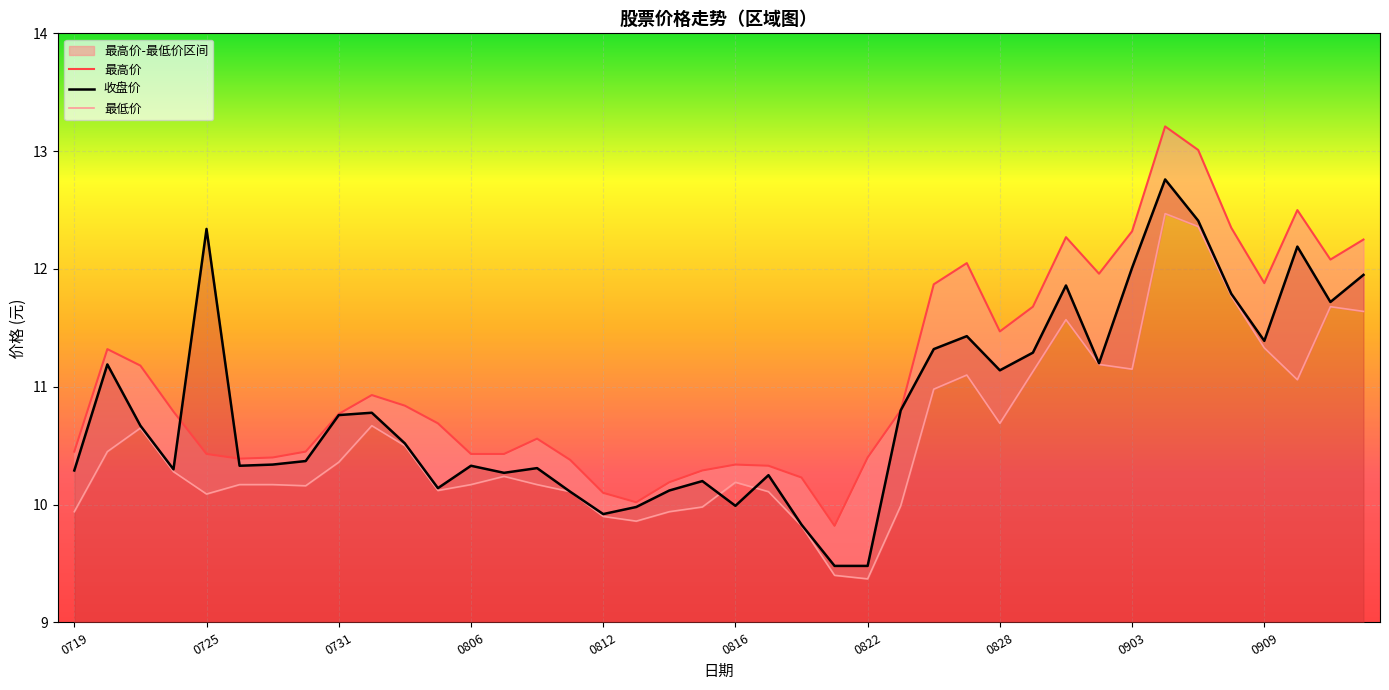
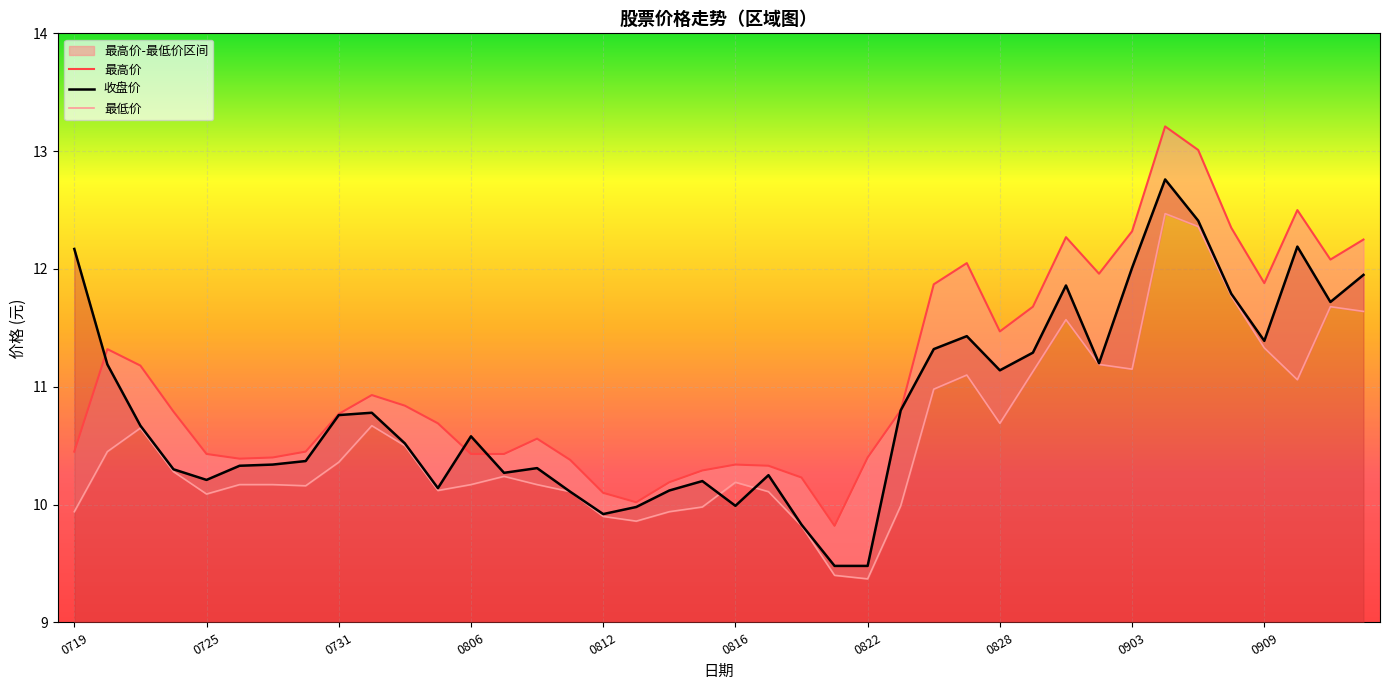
收盘价, 0719: 10.29 -> 12.17
收盘价, 0725: 12.34 -> 10.21
收盘价, 0806: 10.33 -> 10.58
